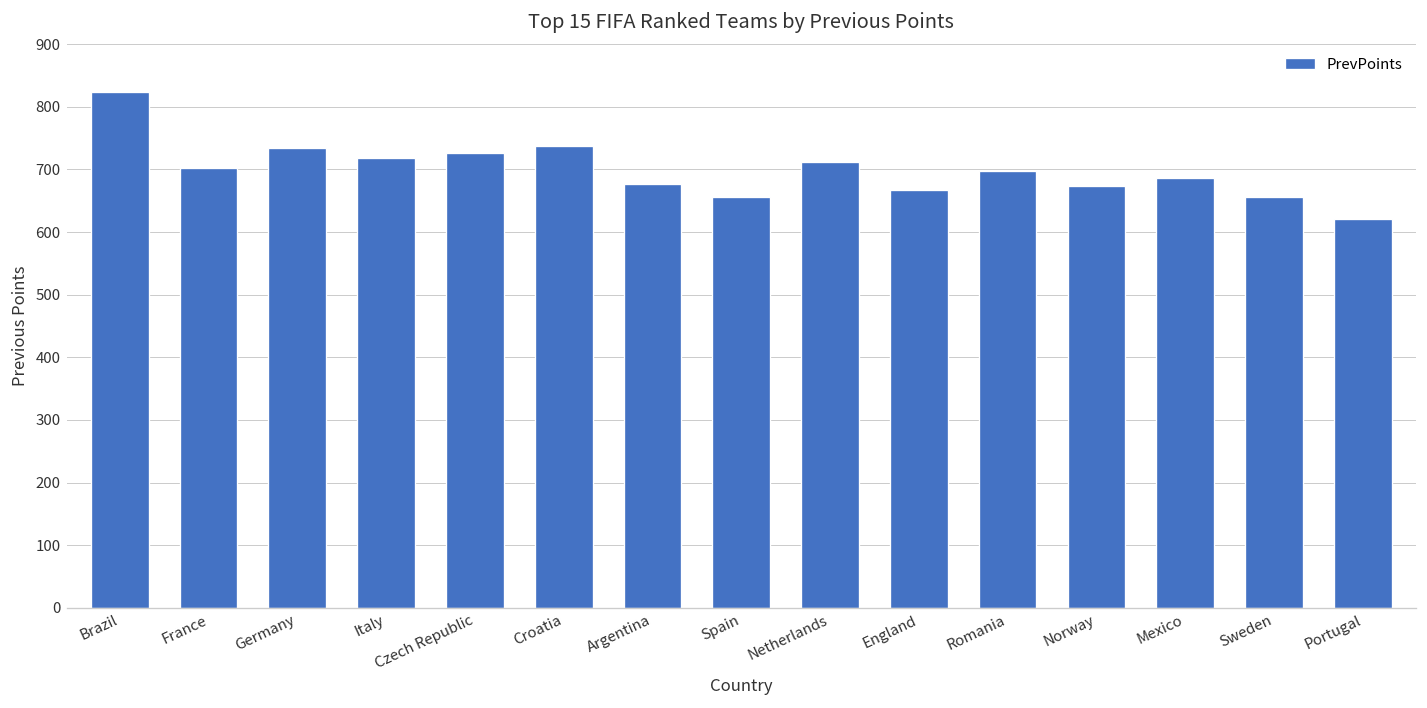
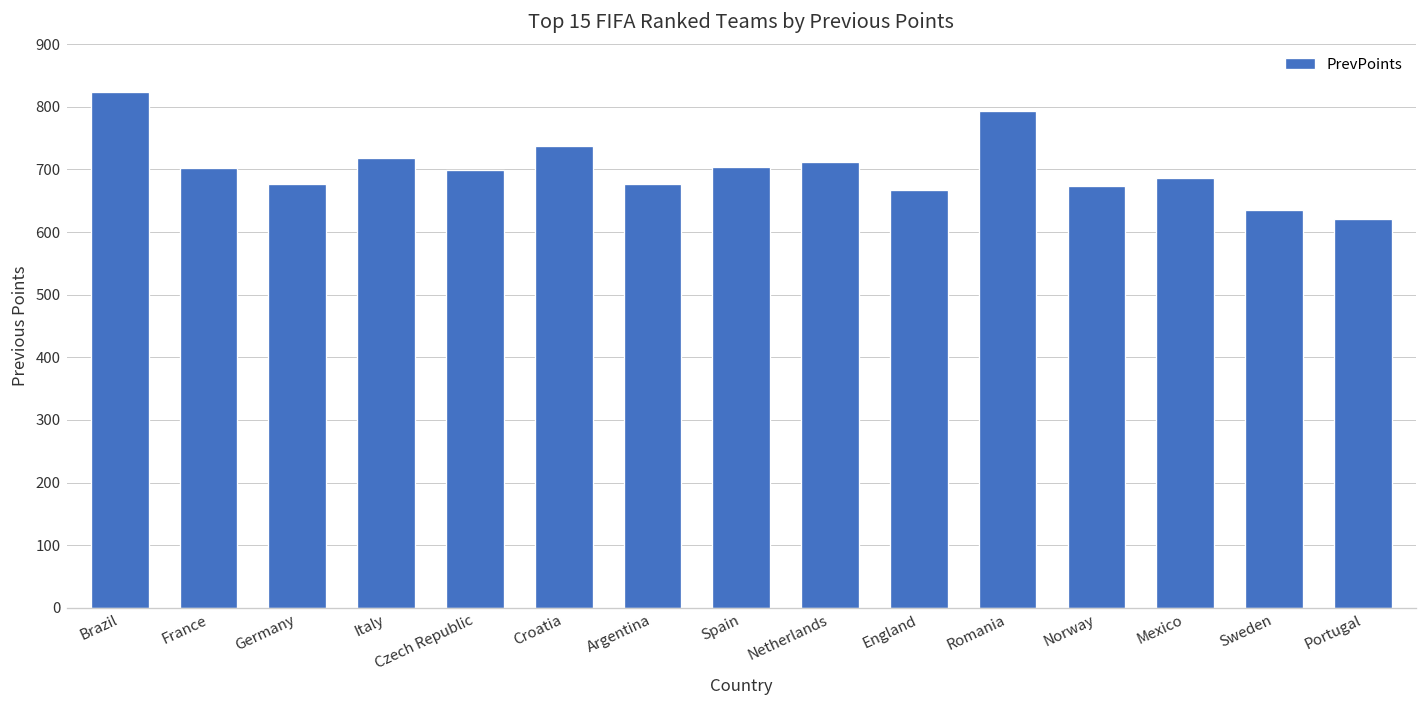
Germany: 730 -> 680
Czech Republic: 730 -> 700
Spain: 660 -> 700
Romania: 700 -> 790
Sweden: 660 -> 640
